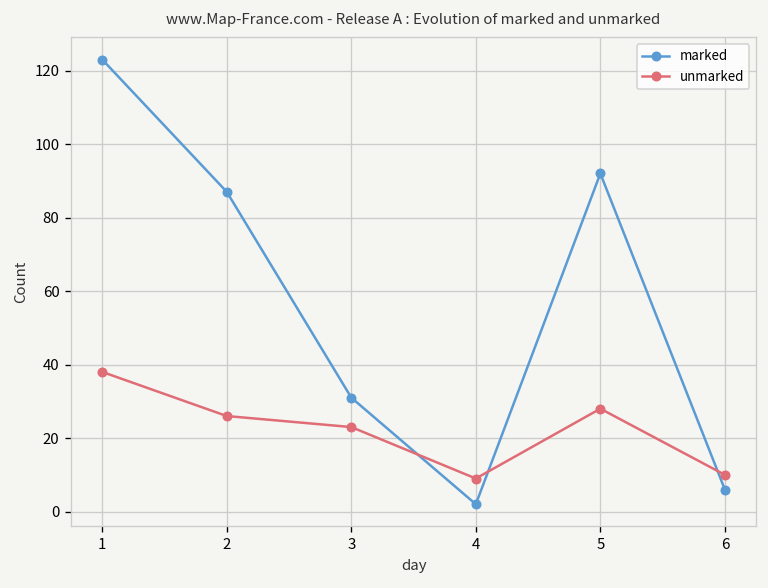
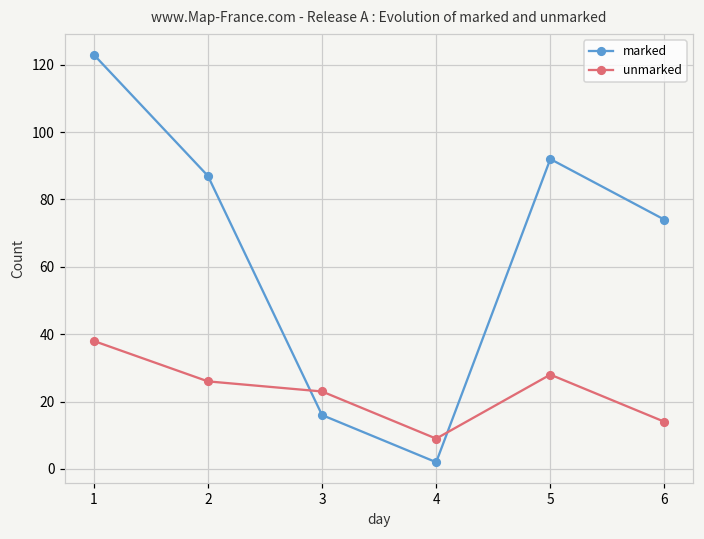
marked, 3: 31 -> 16
marked, 6: 6 -> 74
unmarked, 6: 10 -> 14
